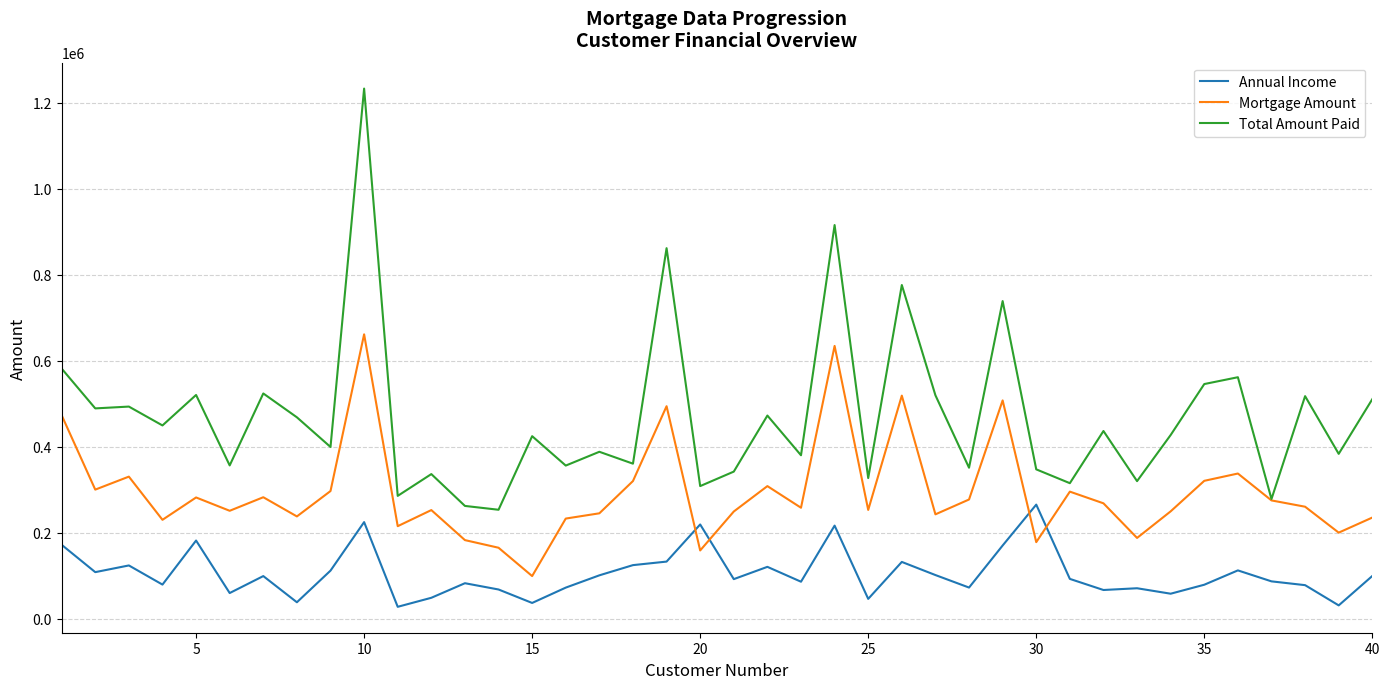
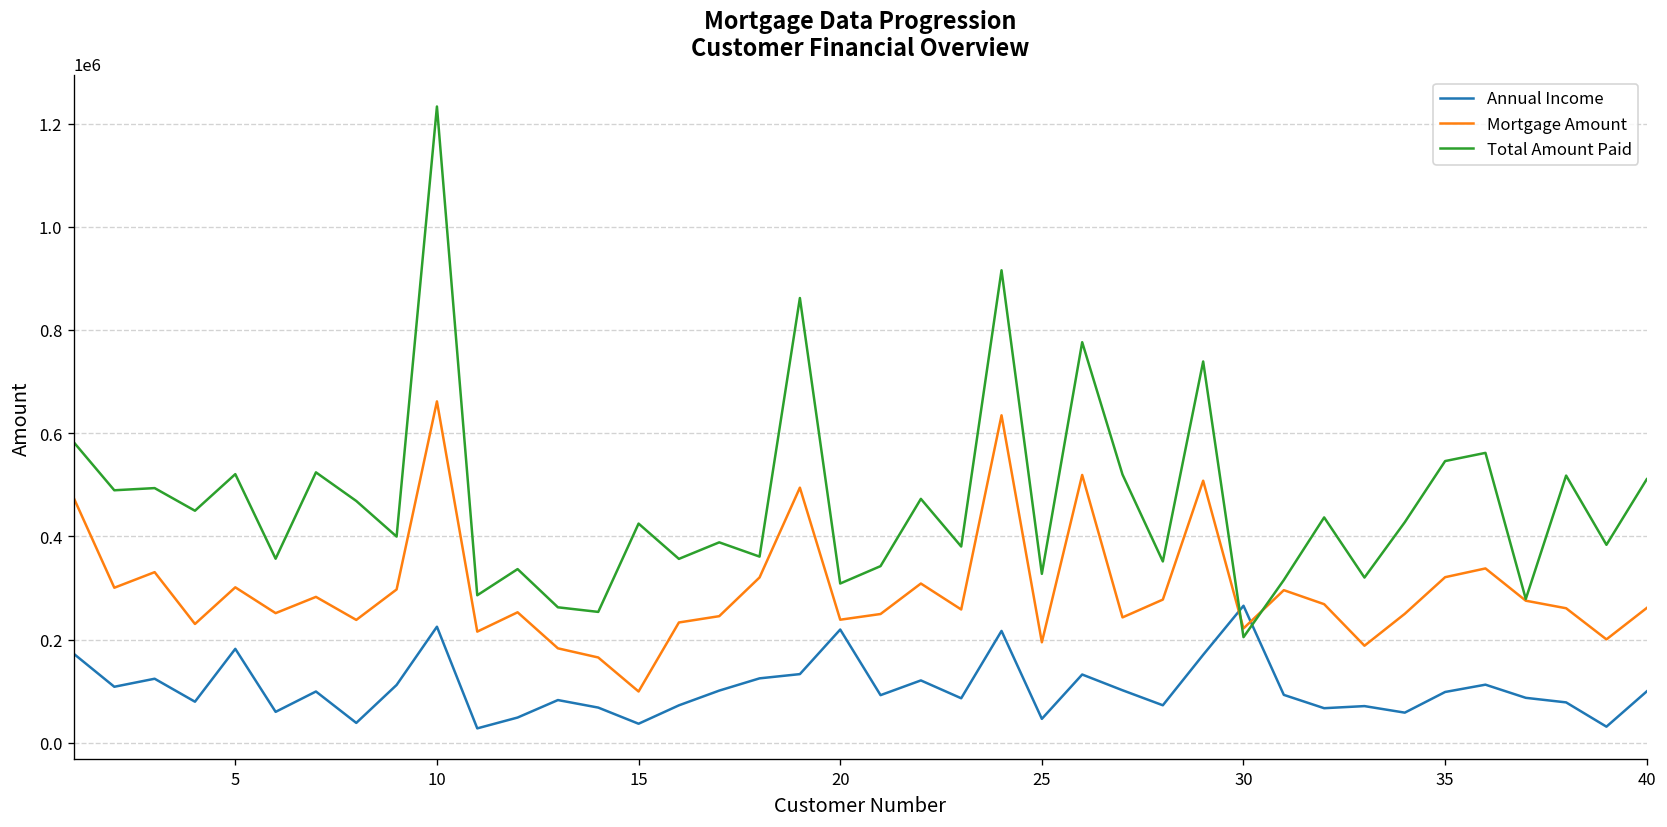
Mortgage Amount, 5: 280000 -> 300000
Mortgage Amount, 20: 160000 -> 240000
Mortgage Amount, 25: 250000 -> 190000
Mortgage Amount, 30: 180000 -> 220000
Total Amount Paid, 30: 350000 -> 200000
Annual Income, 35: 80000 -> 100000
Mortgage Amount, 40: 240000 -> 260000
